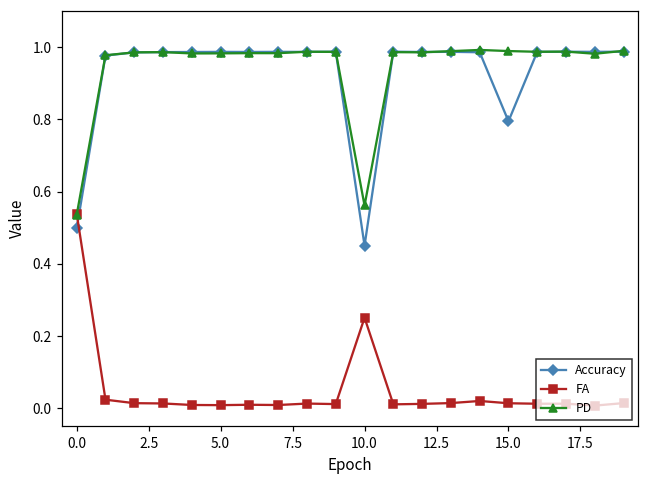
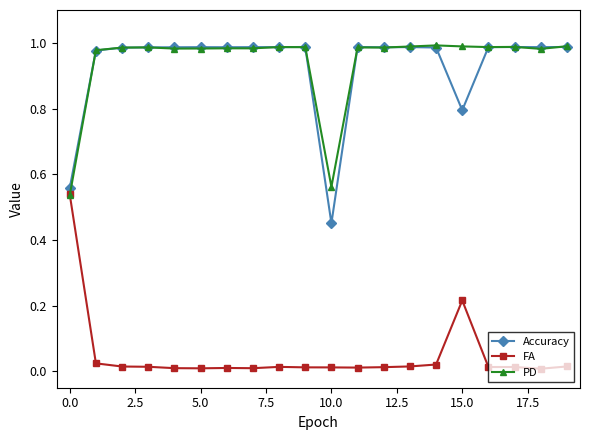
Accuracy, 0.0: 0.50 -> 0.56
FA, 10.0: 0.25 -> 0.01
FA, 15.0: 0.01 -> 0.22
